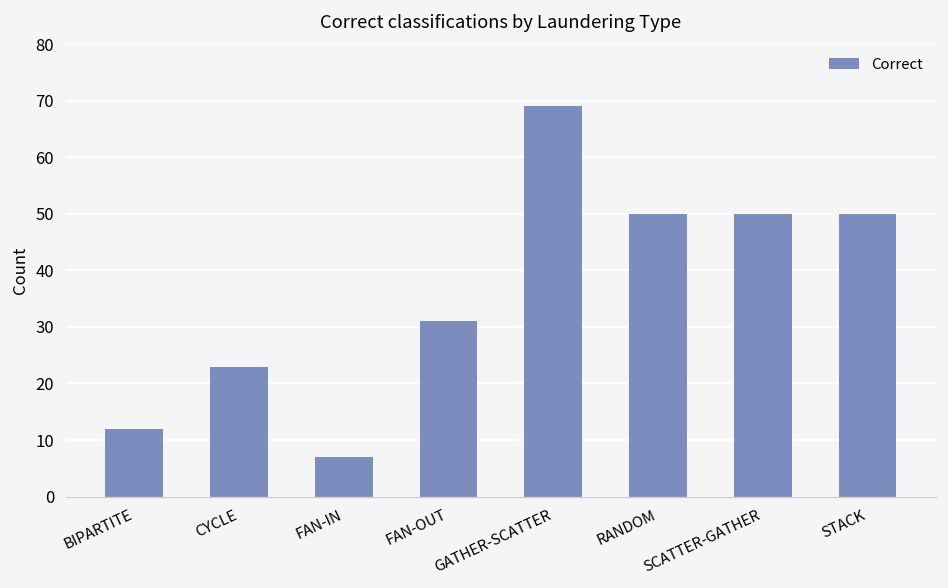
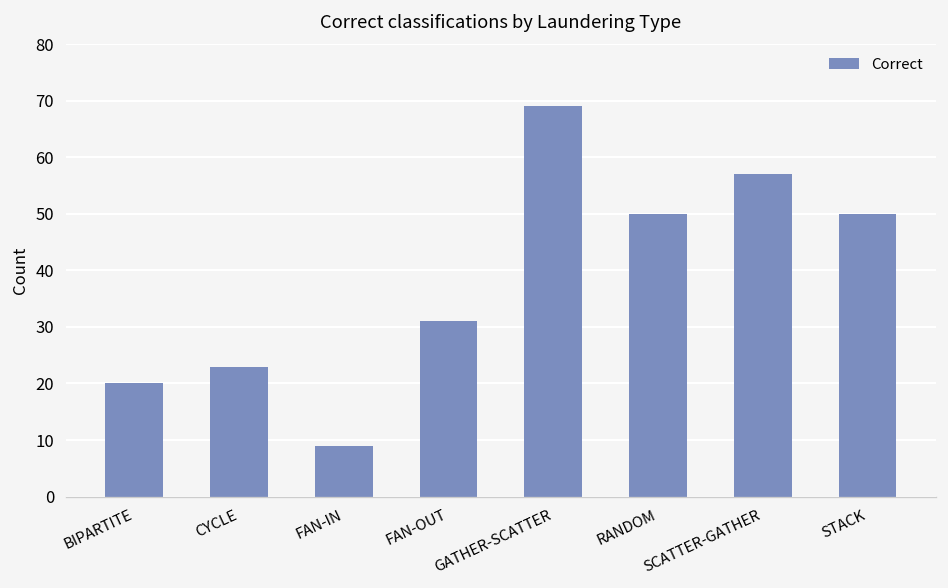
BIPARTITE: 12 -> 20
FAN-IN: 7 -> 9
SCATTER-GATHER: 50 -> 57
